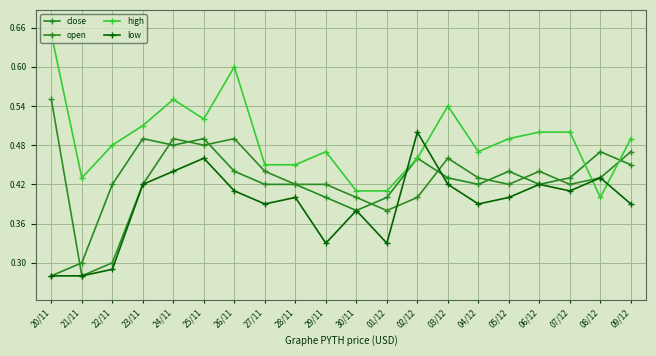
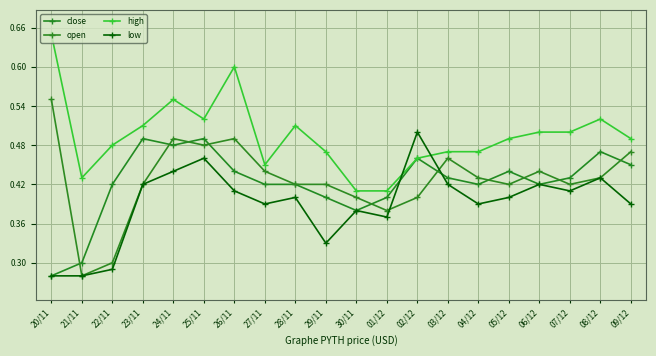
high, 28/11: 0.45 -> 0.51
low, 01/12: 0.33 -> 0.37
high, 03/12: 0.54 -> 0.47
high, 08/12: 0.40 -> 0.52
